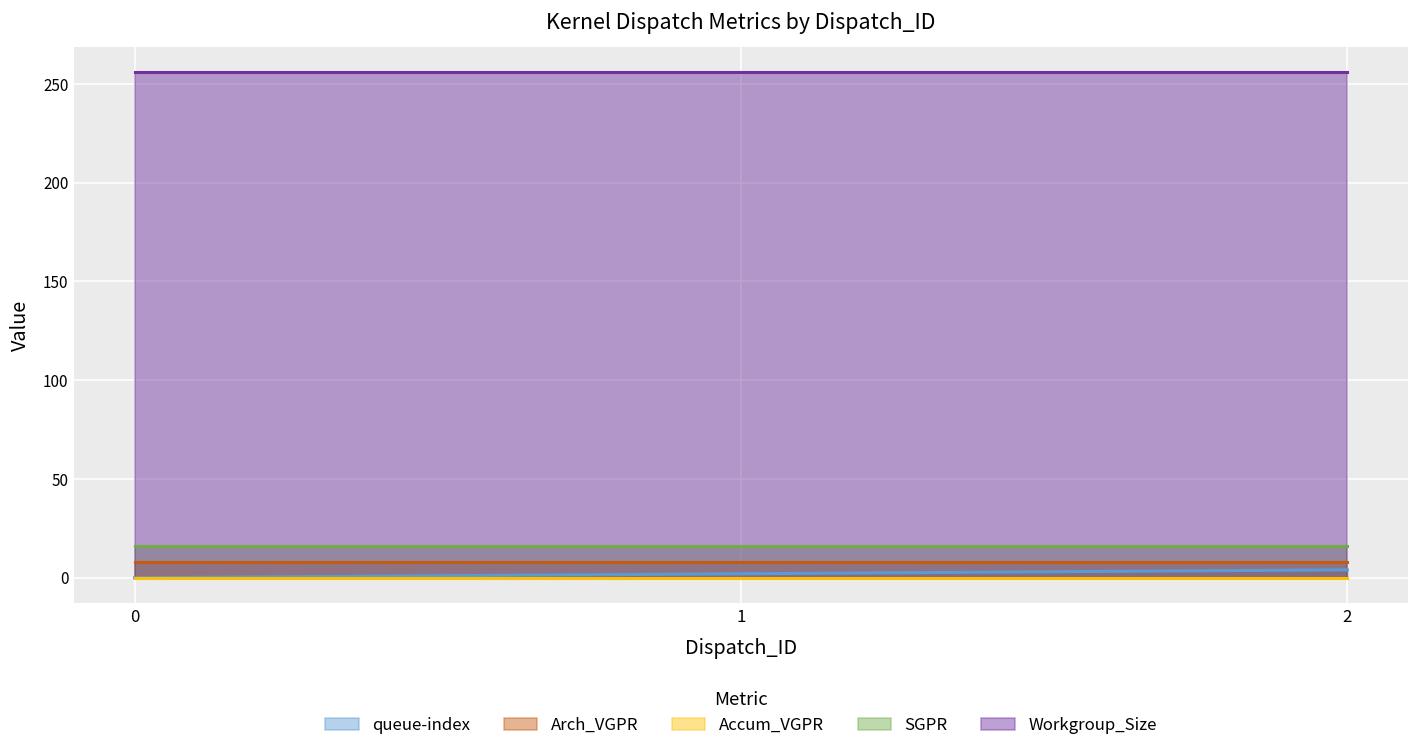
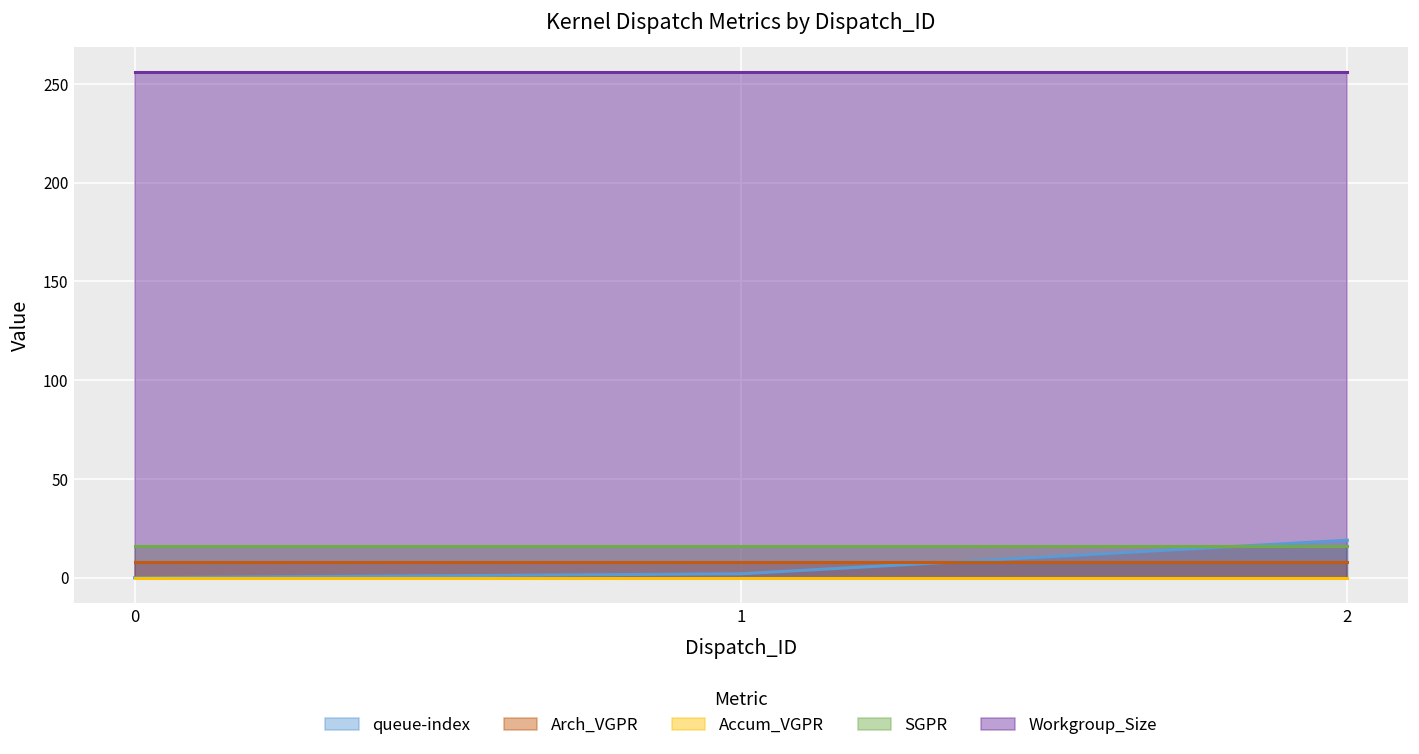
queue-index, 2: 4 -> 19
